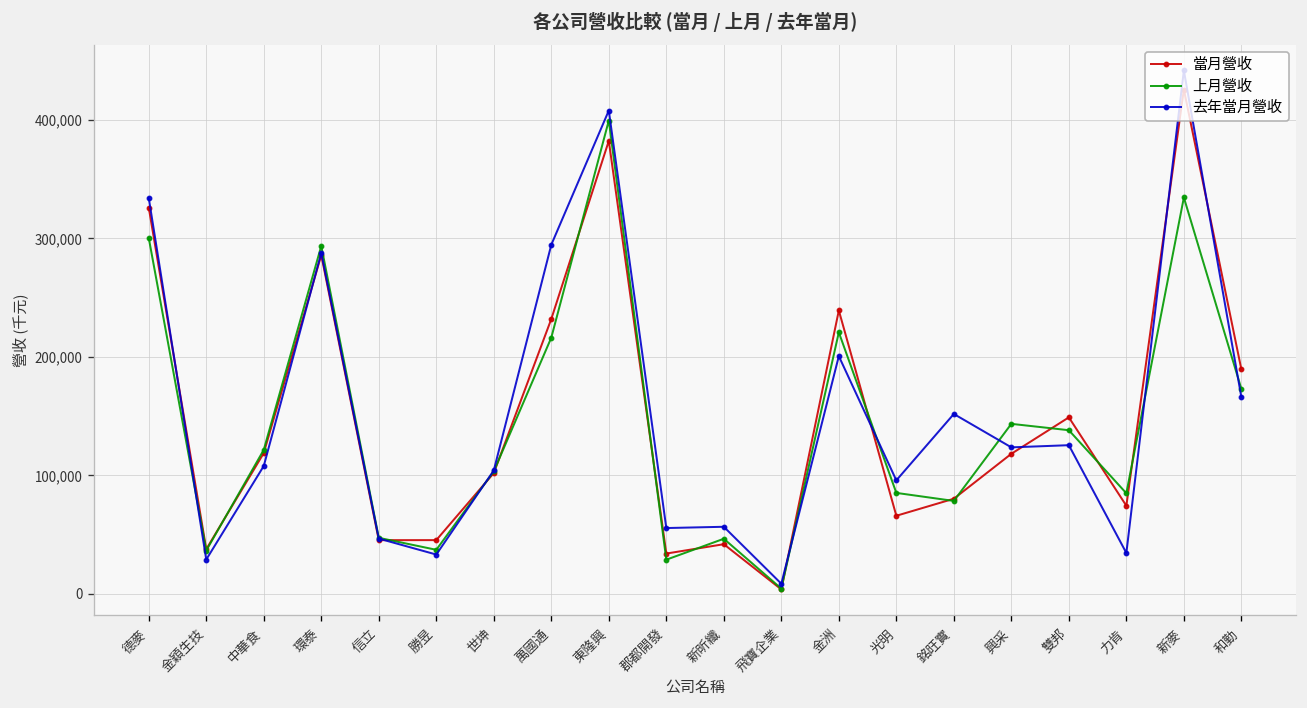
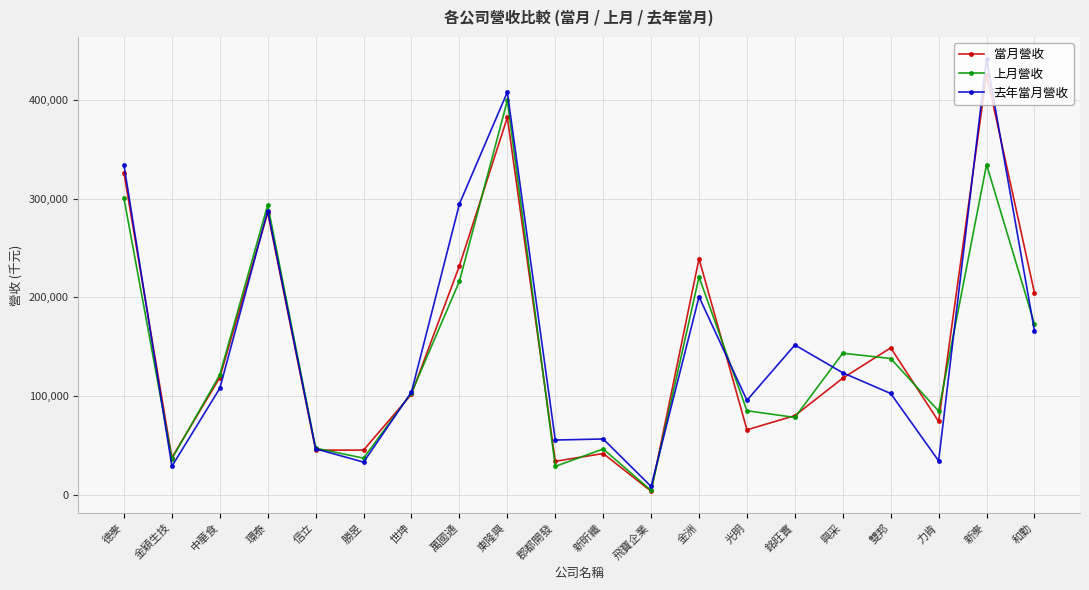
去年當月營收, 雙邦: 130,000 -> 100,000
當月營收, 和勤: 190,000 -> 200,000
